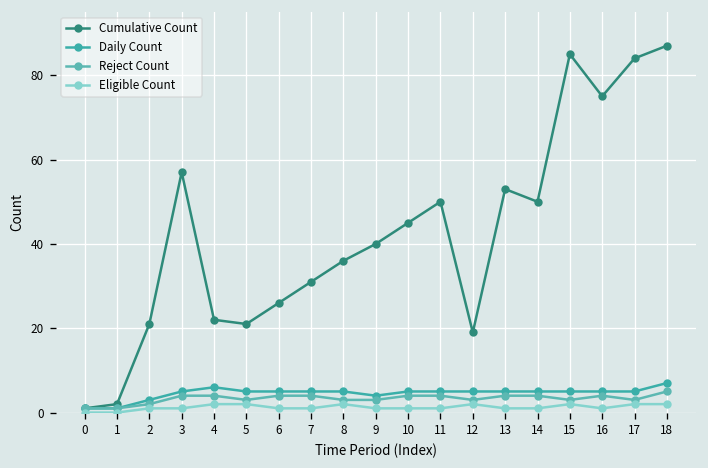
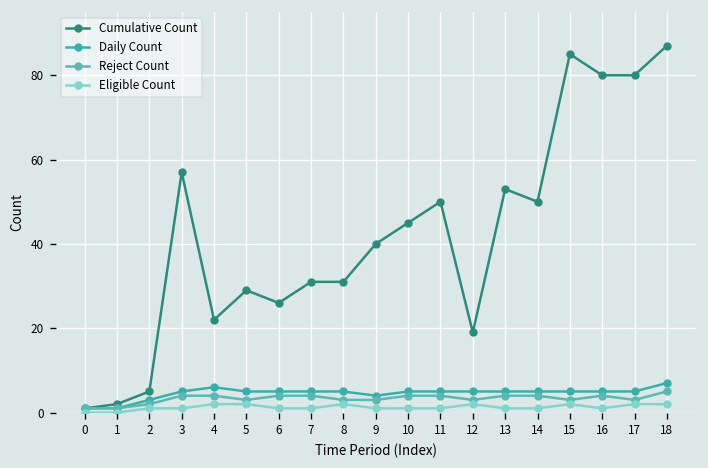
Cumulative Count, 2: 21 -> 5
Cumulative Count, 5: 21 -> 29
Cumulative Count, 8: 36 -> 31
Cumulative Count, 16: 75 -> 80
Cumulative Count, 17: 84 -> 80
